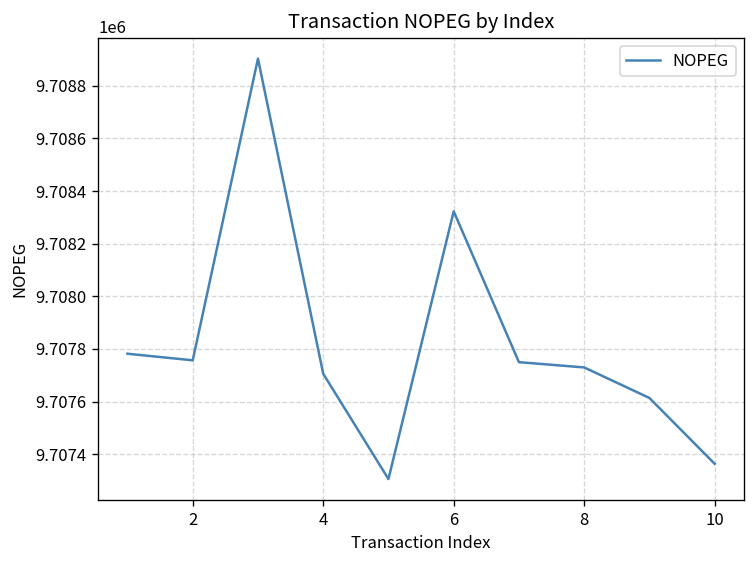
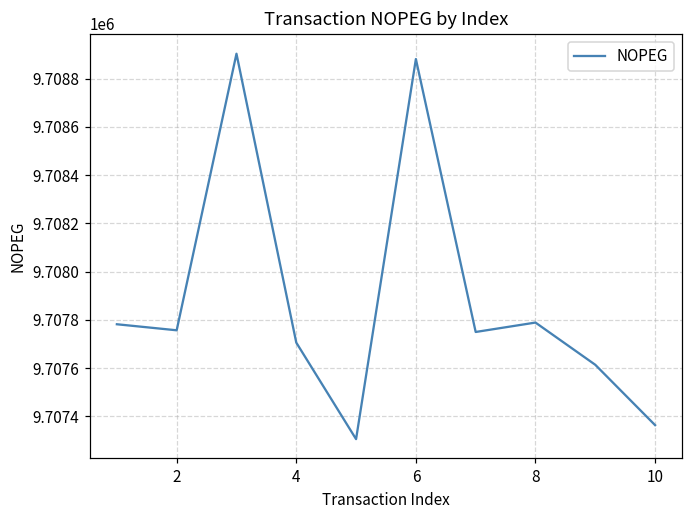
6: 9708320 -> 9708880
8: 9707730 -> 9707790
